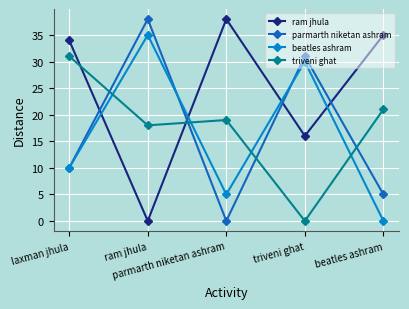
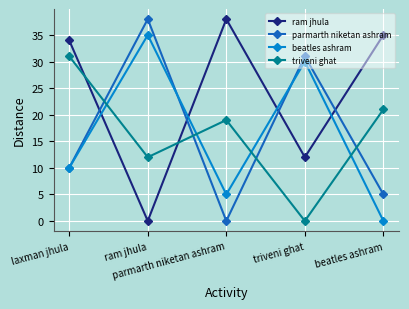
triveni ghat, ram jhula: 18 -> 12
ram jhula, triveni ghat: 16 -> 12
